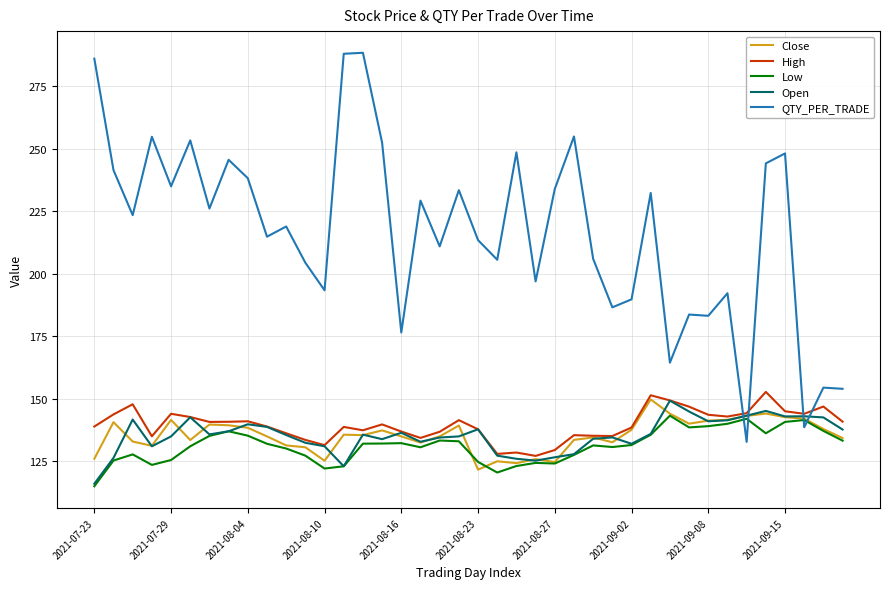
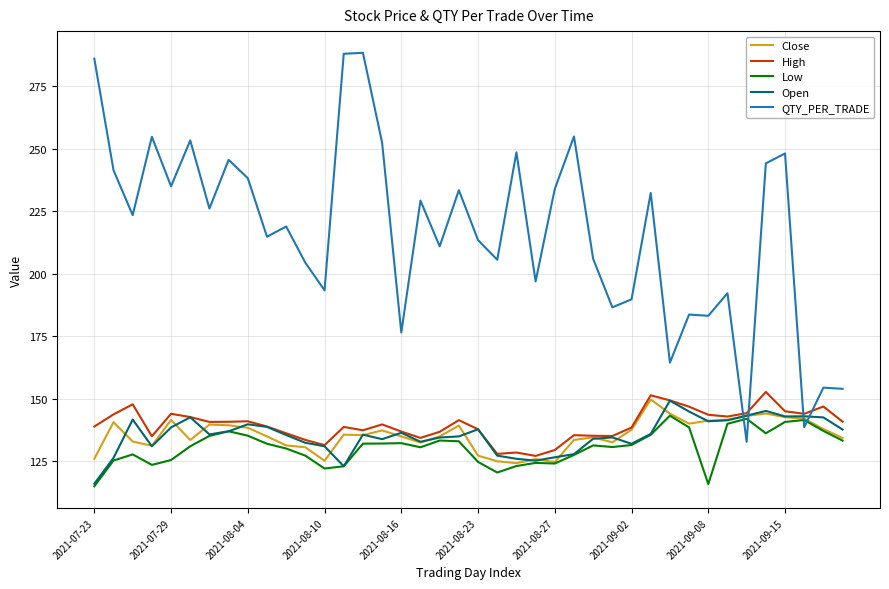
Open, 2021-07-29: 135 -> 139
Close, 2021-08-23: 122 -> 127
Low, 2021-09-08: 139 -> 116
